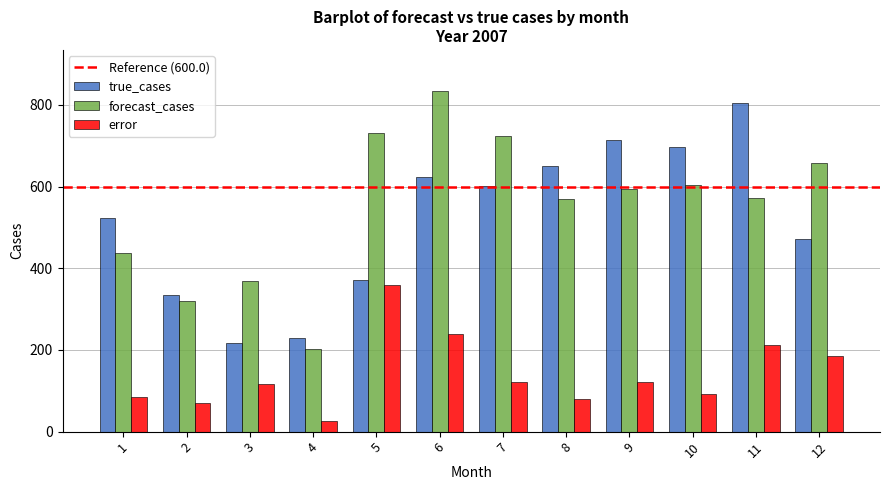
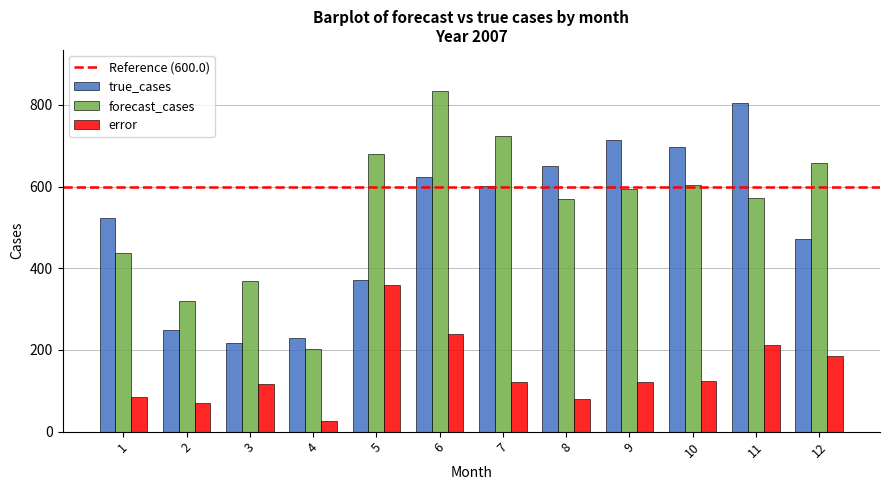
true_cases, 2: 330 -> 250
forecast_cases, 5: 730 -> 680
error, 10: 90 -> 120
